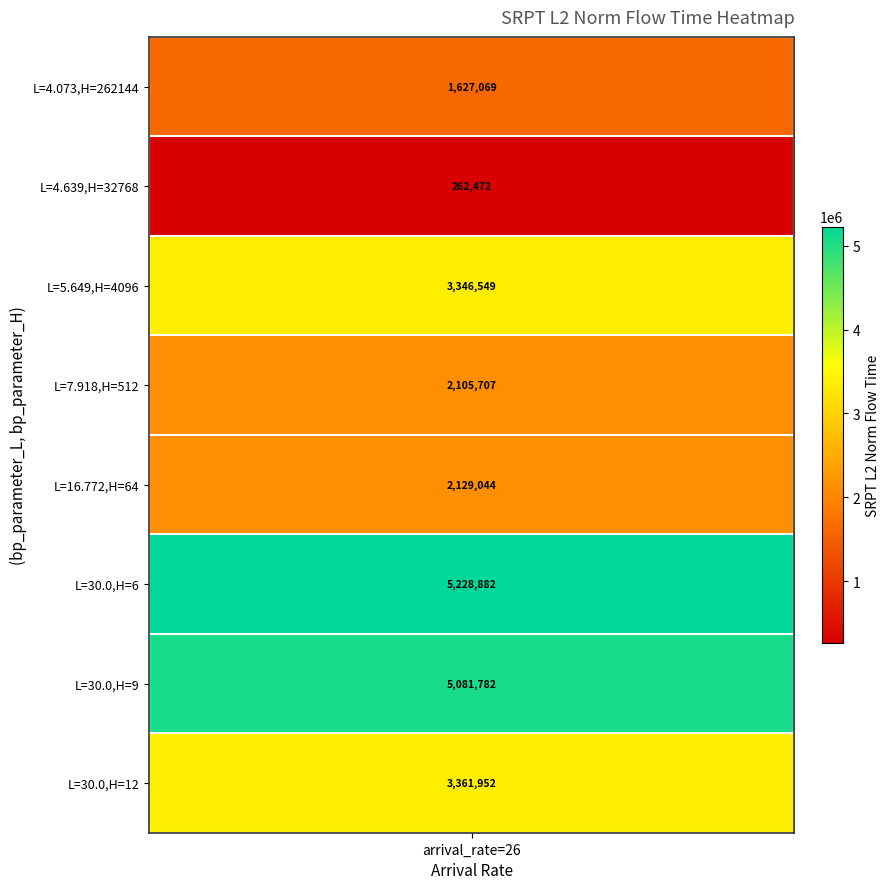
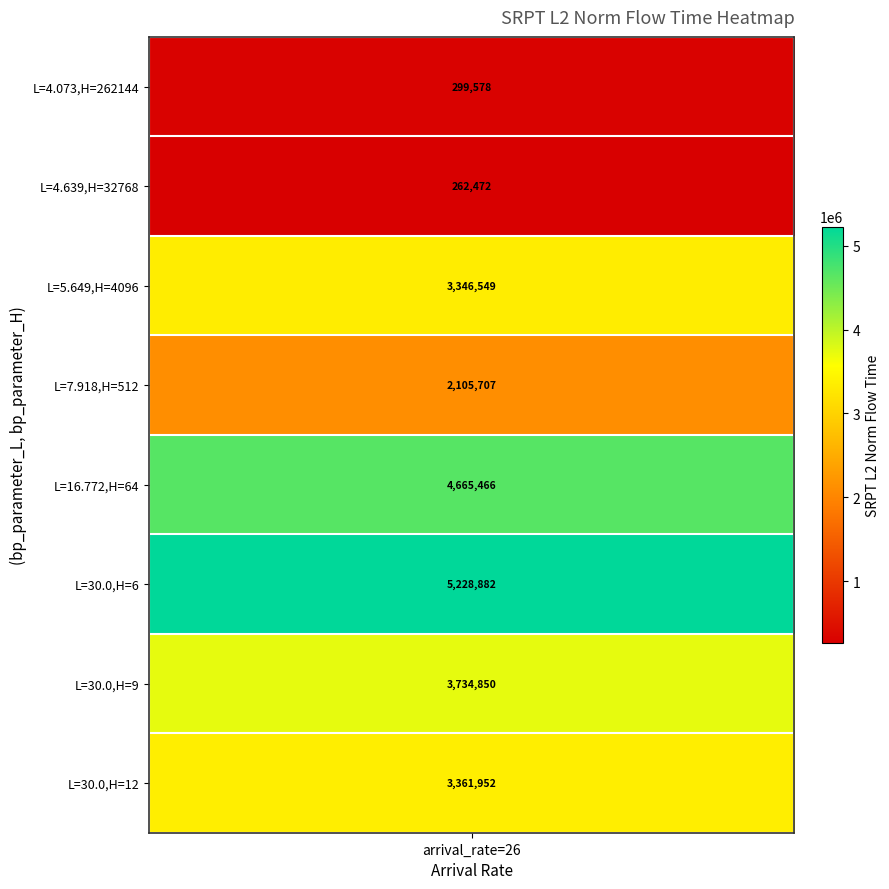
L=4.073,H=262144, arrival_rate=26: 1,627,069 -> 299,578
L=16.772,H=64, arrival_rate=26: 2,129,044 -> 4,665,466
L=30.0,H=9, arrival_rate=26: 5,081,782 -> 3,734,850
